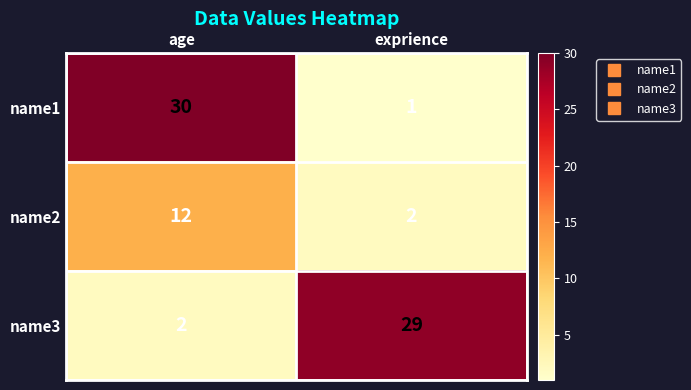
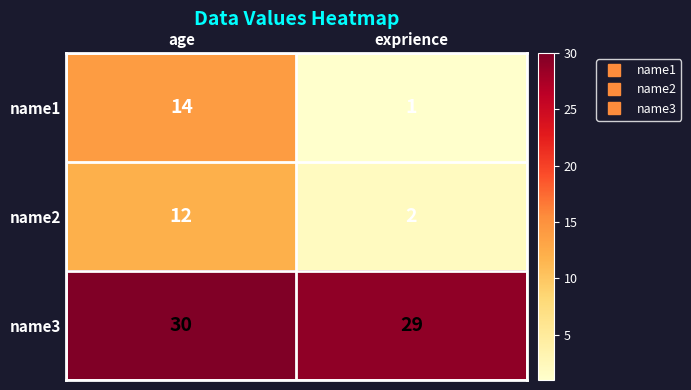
name1, age: 30 -> 14
name3, age: 2 -> 30
